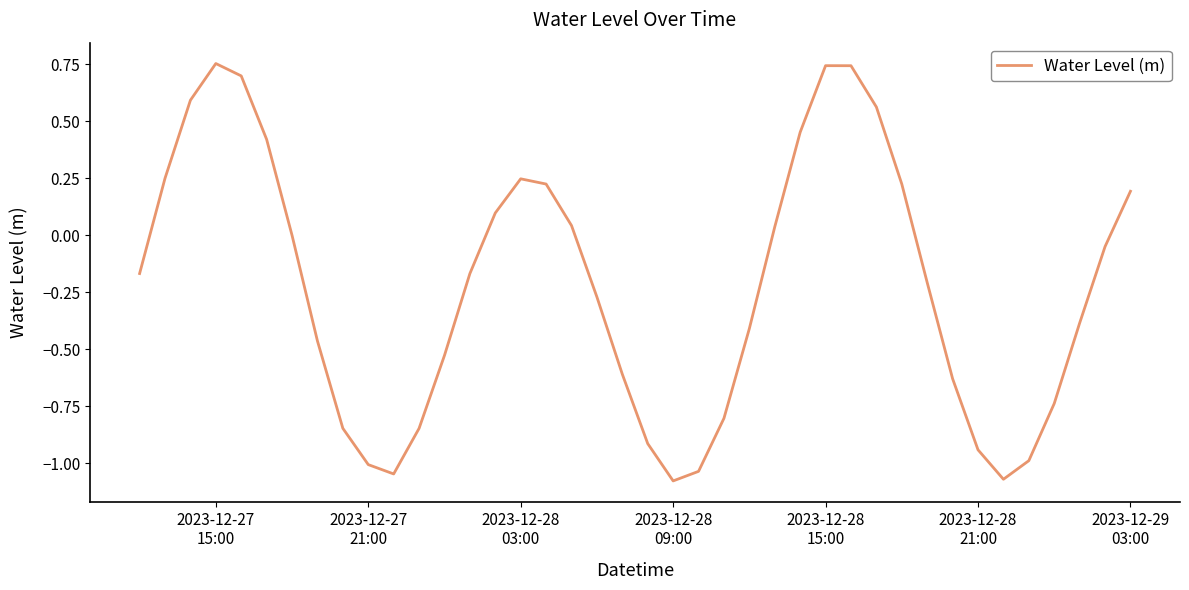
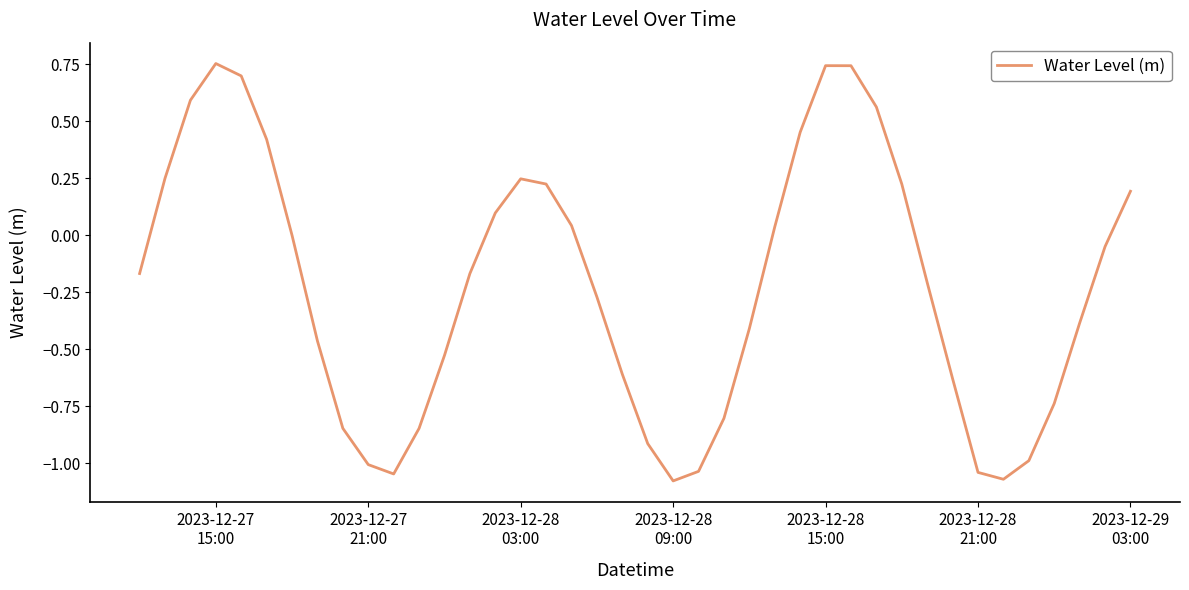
2023-12-28 21:00: -0.94 -> -1.04
